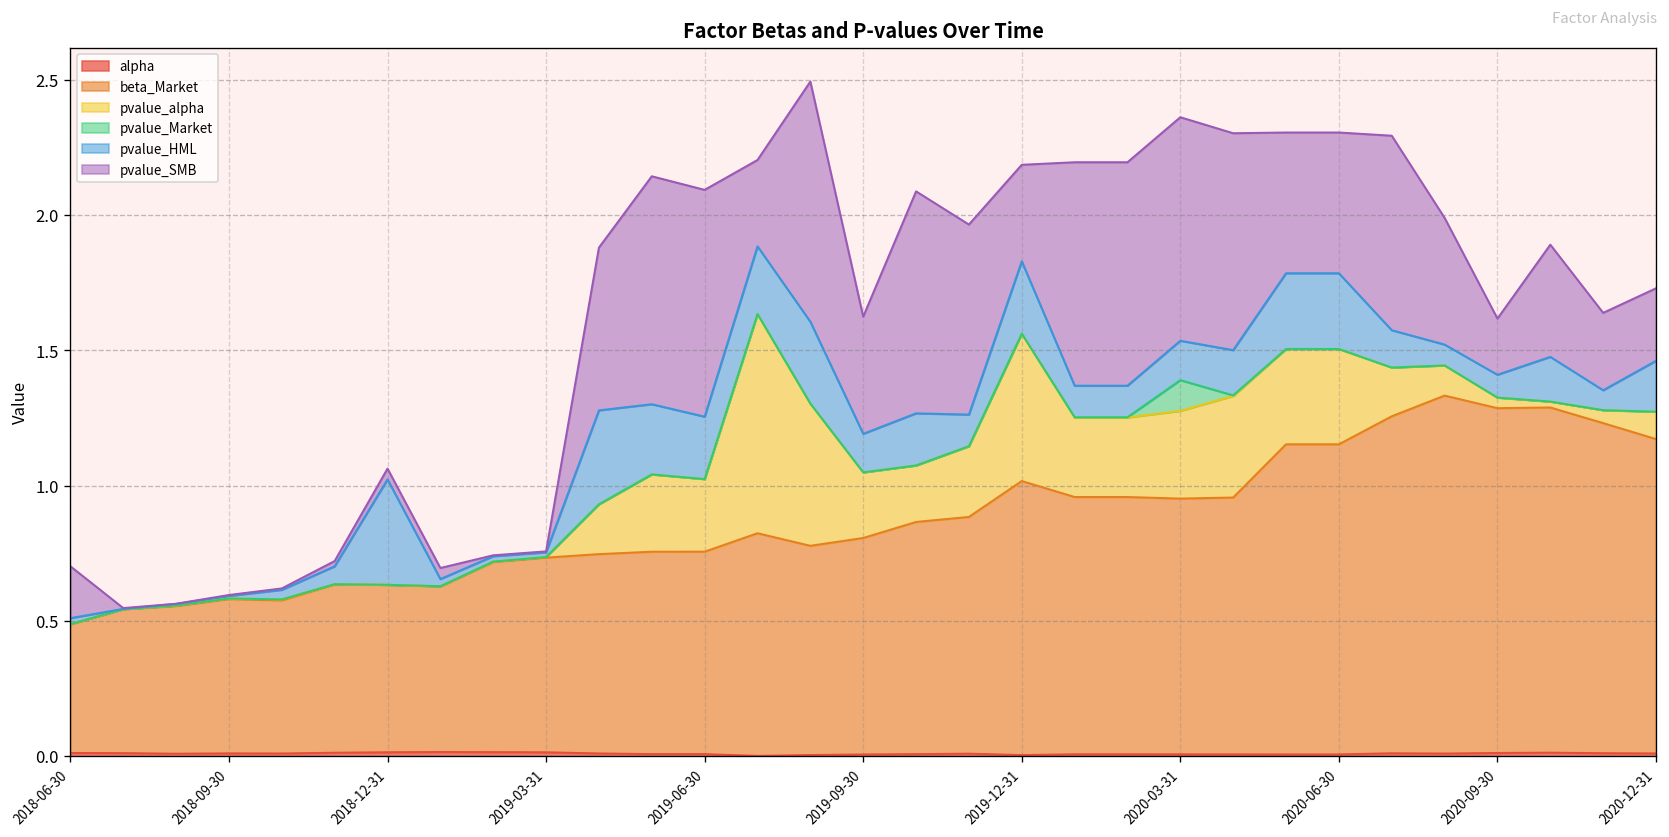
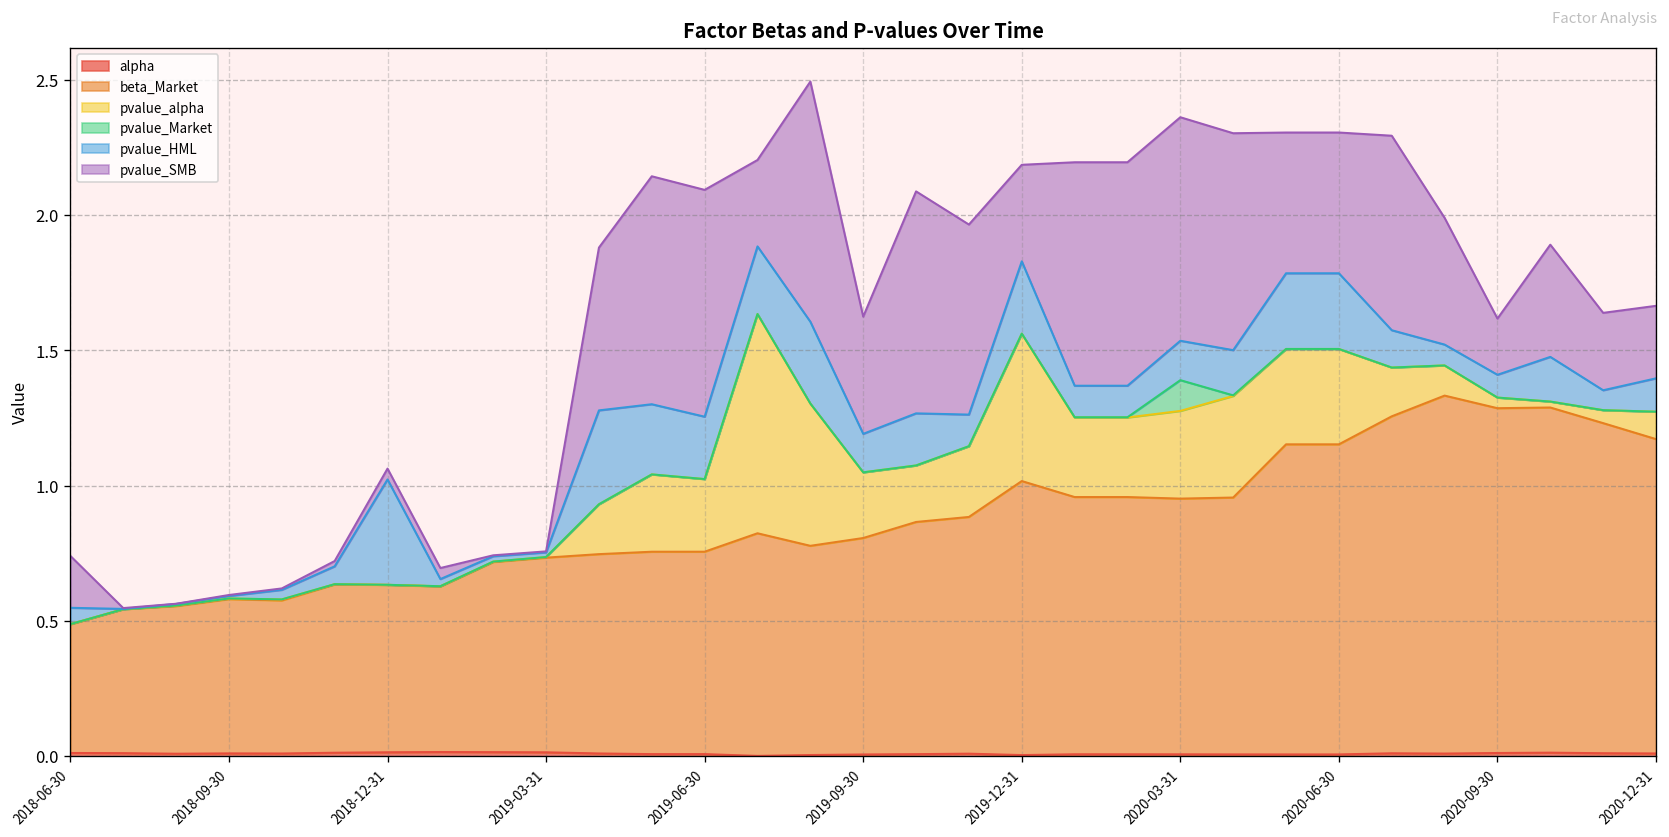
pvalue_HML, 2018-06-30: 0.02 -> 0.06
pvalue_HML, 2020-12-31: 0.19 -> 0.12
